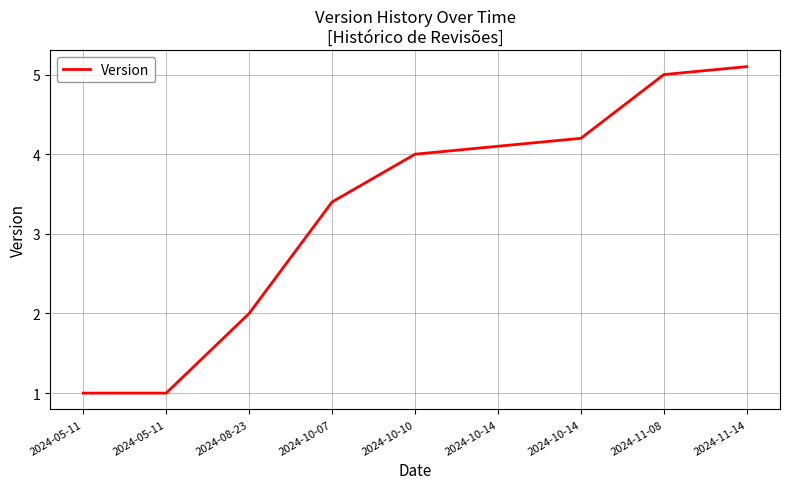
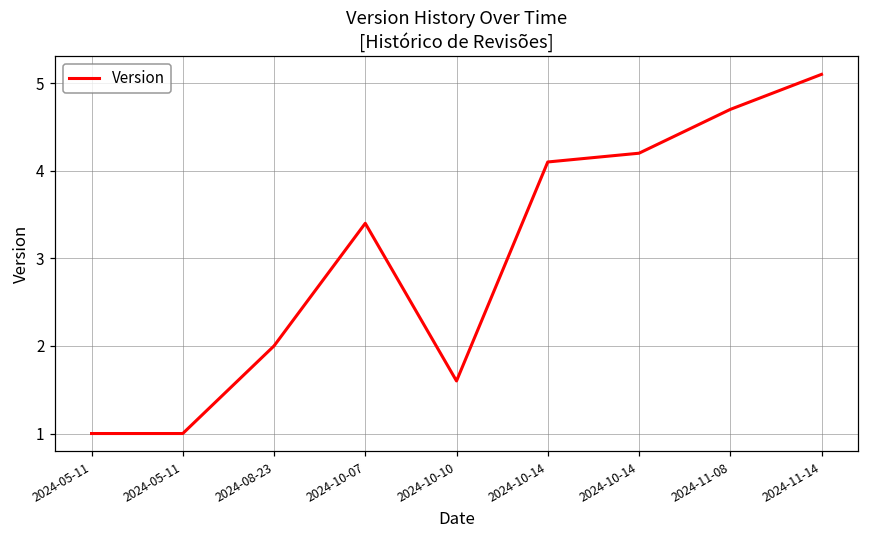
2024-10-10: 4.0 -> 1.6
2024-11-08: 5.0 -> 4.7
